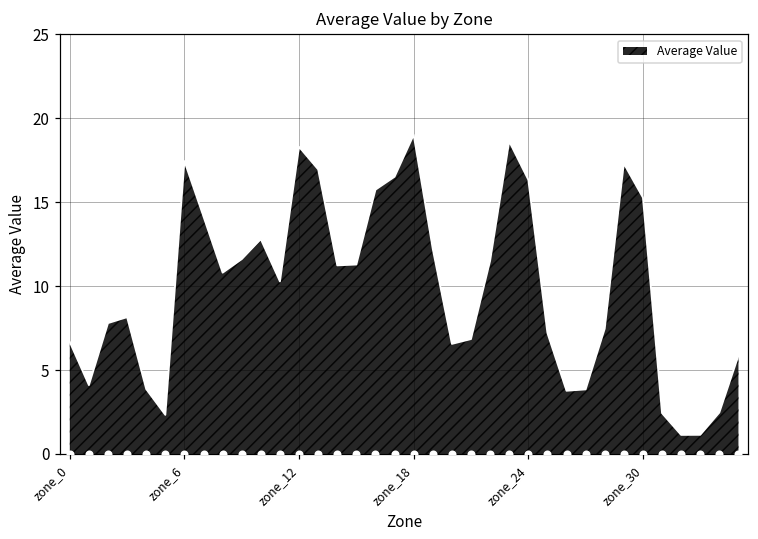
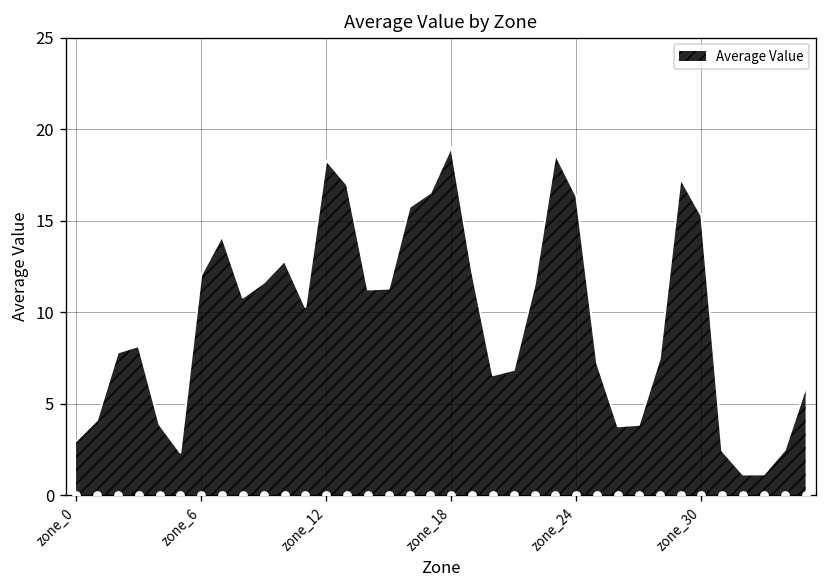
Average Value, zone_0: 6.7 -> 3.0
Average Value, zone_6: 17.5 -> 12.0
